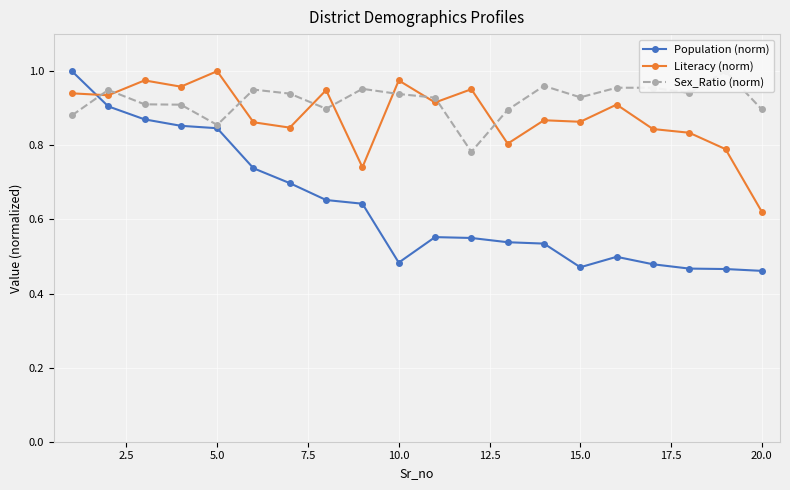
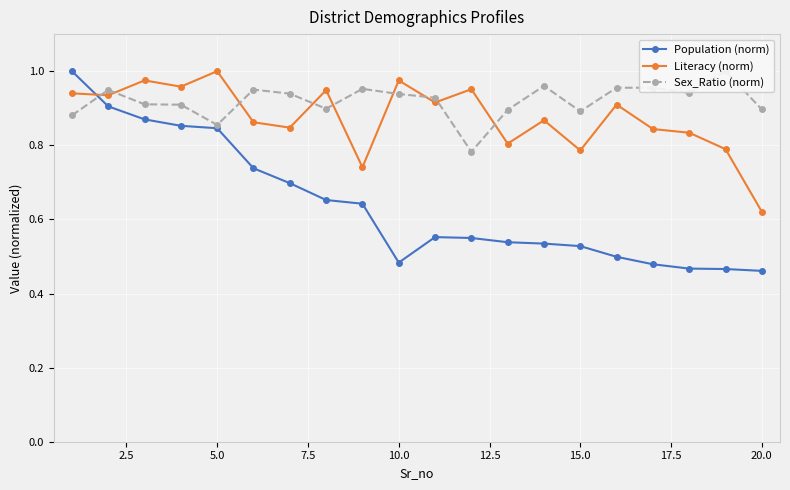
Population (norm), 15.0: 0.47 -> 0.53
Literacy (norm), 15.0: 0.86 -> 0.79
Sex_Ratio (norm), 15.0: 0.93 -> 0.89
